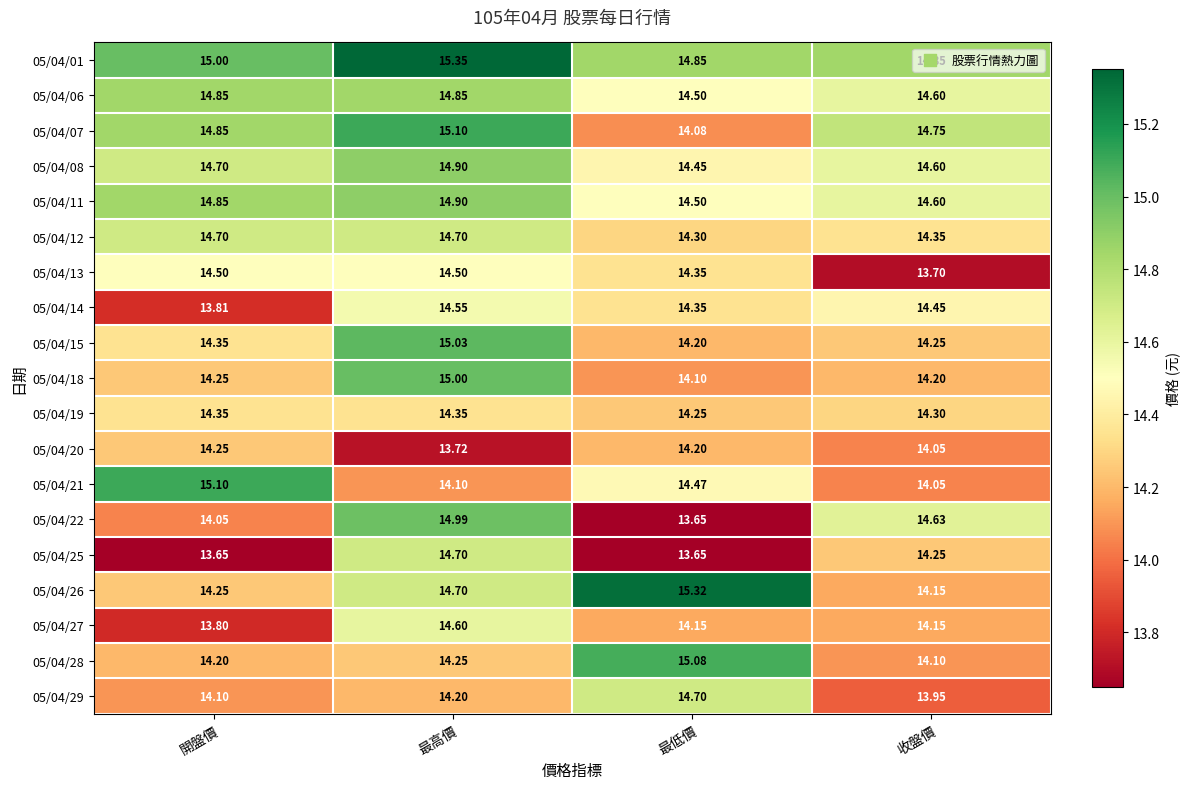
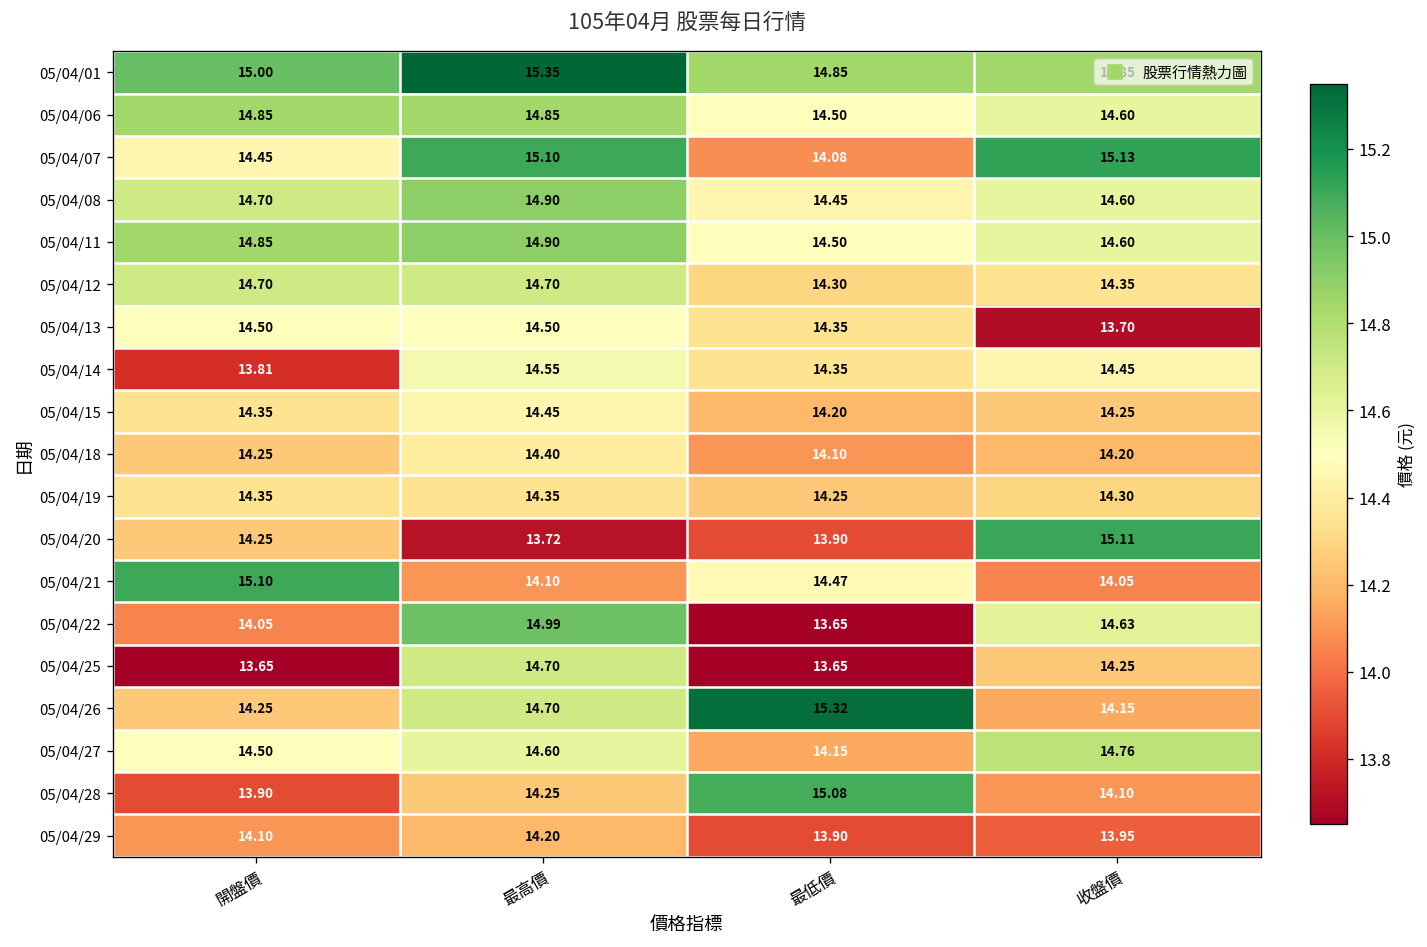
05/04/07, 開盤價: 14.85 -> 14.45
05/04/07, 收盤價: 14.75 -> 15.13
05/04/15, 最高價: 15.03 -> 14.45
05/04/18, 最高價: 15.00 -> 14.40
05/04/20, 最低價: 14.20 -> 13.90
05/04/20, 收盤價: 14.05 -> 15.11
05/04/27, 開盤價: 13.80 -> 14.50
05/04/27, 收盤價: 14.15 -> 14.76
05/04/28, 開盤價: 14.20 -> 13.90
05/04/29, 最低價: 14.70 -> 13.90
